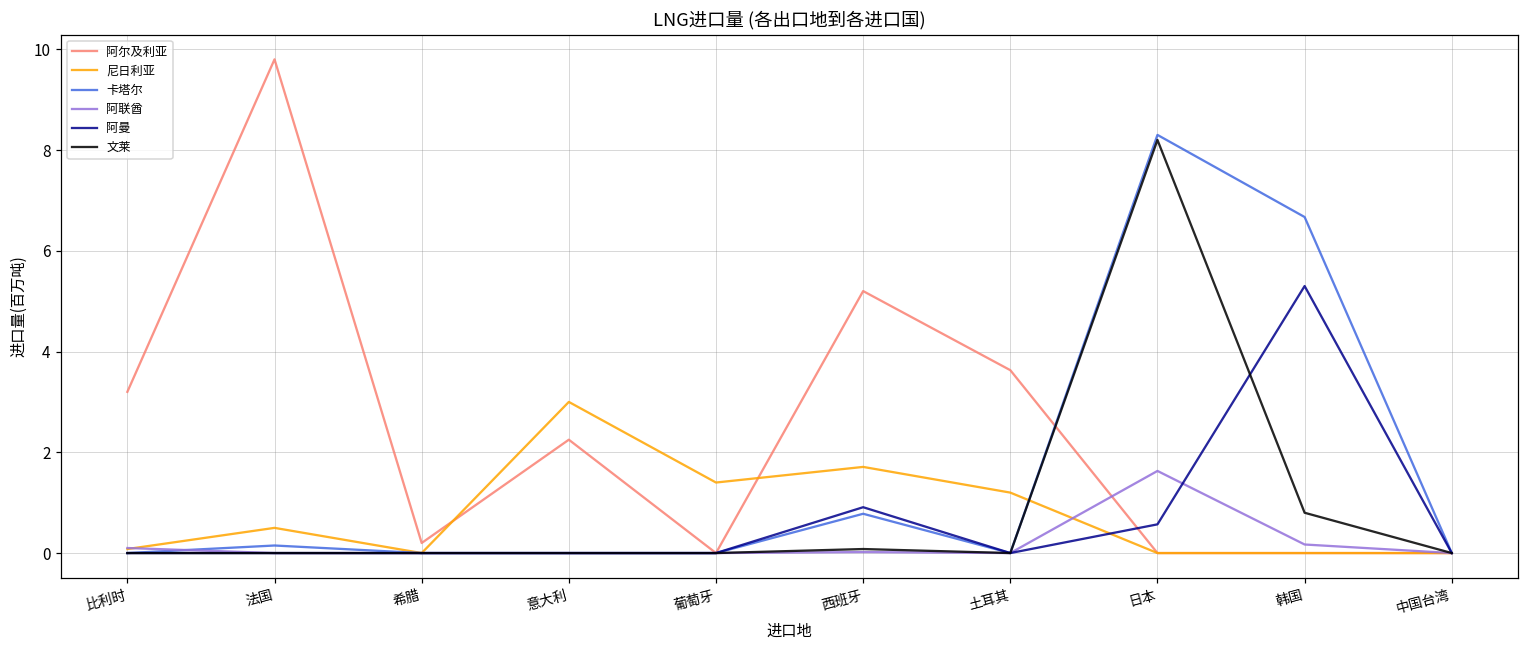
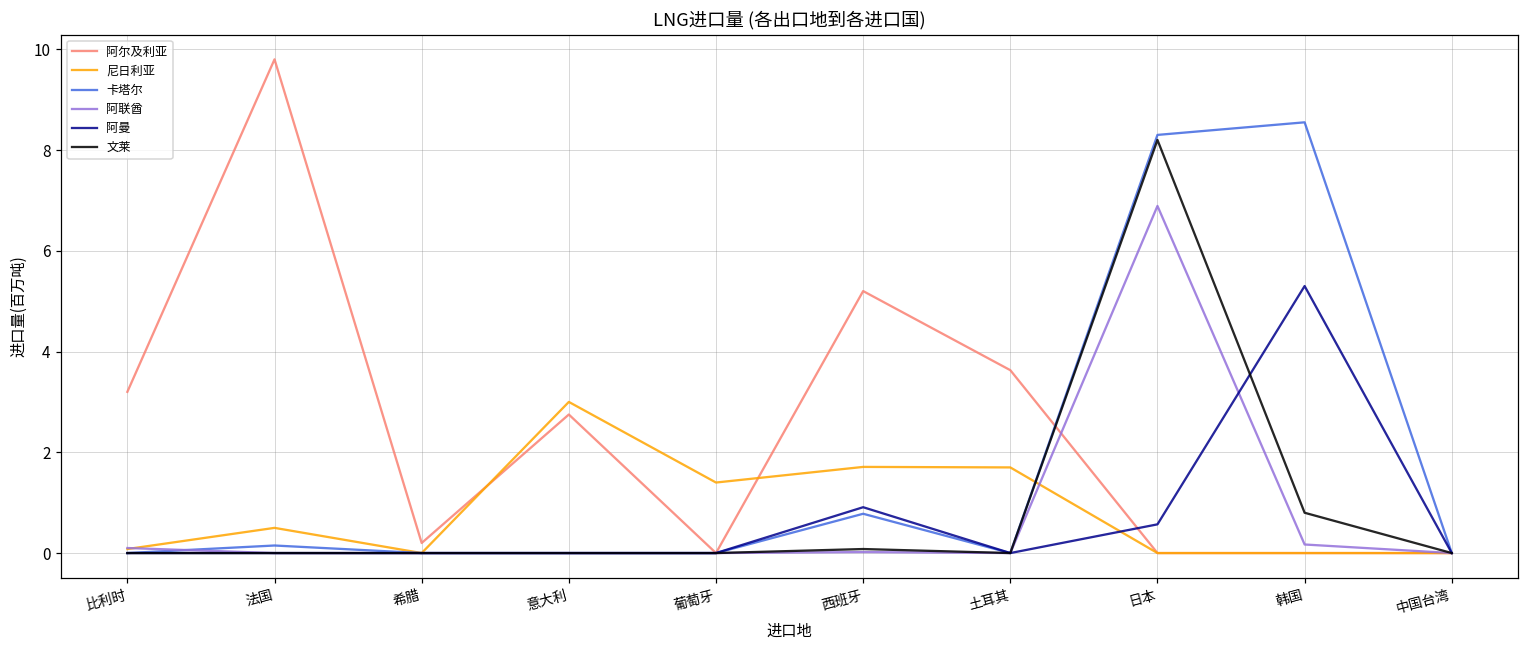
阿尔及利亚, 意大利: 2.3 -> 2.8
尼日利亚, 土耳其: 1.2 -> 1.7
阿联酋, 日本: 1.6 -> 6.9
卡塔尔, 韩国: 6.7 -> 8.6
